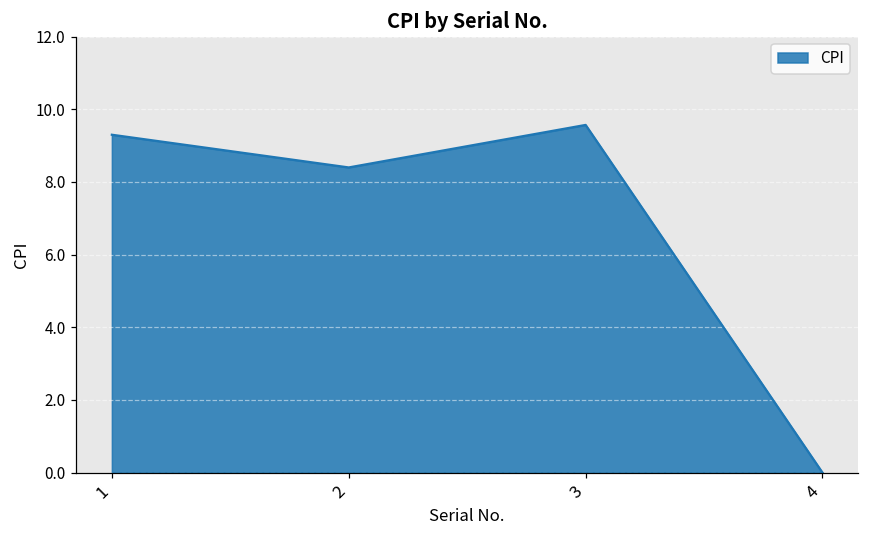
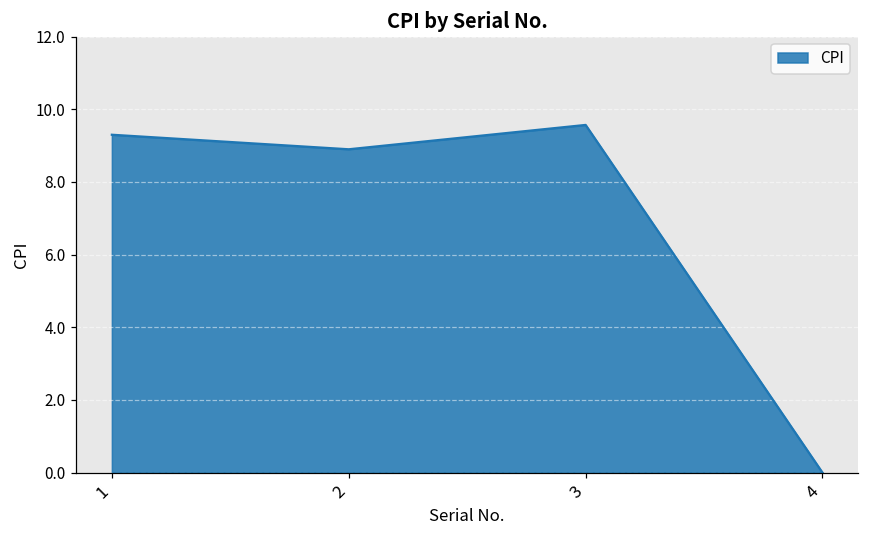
2: 8.4 -> 8.9
